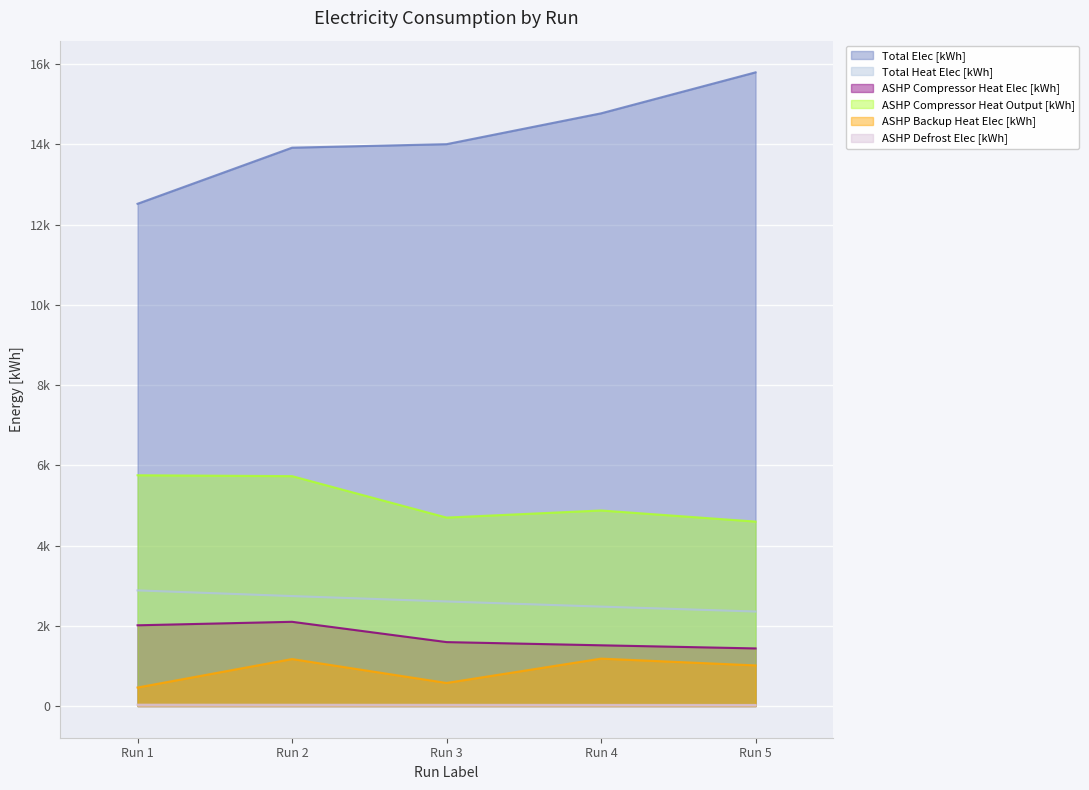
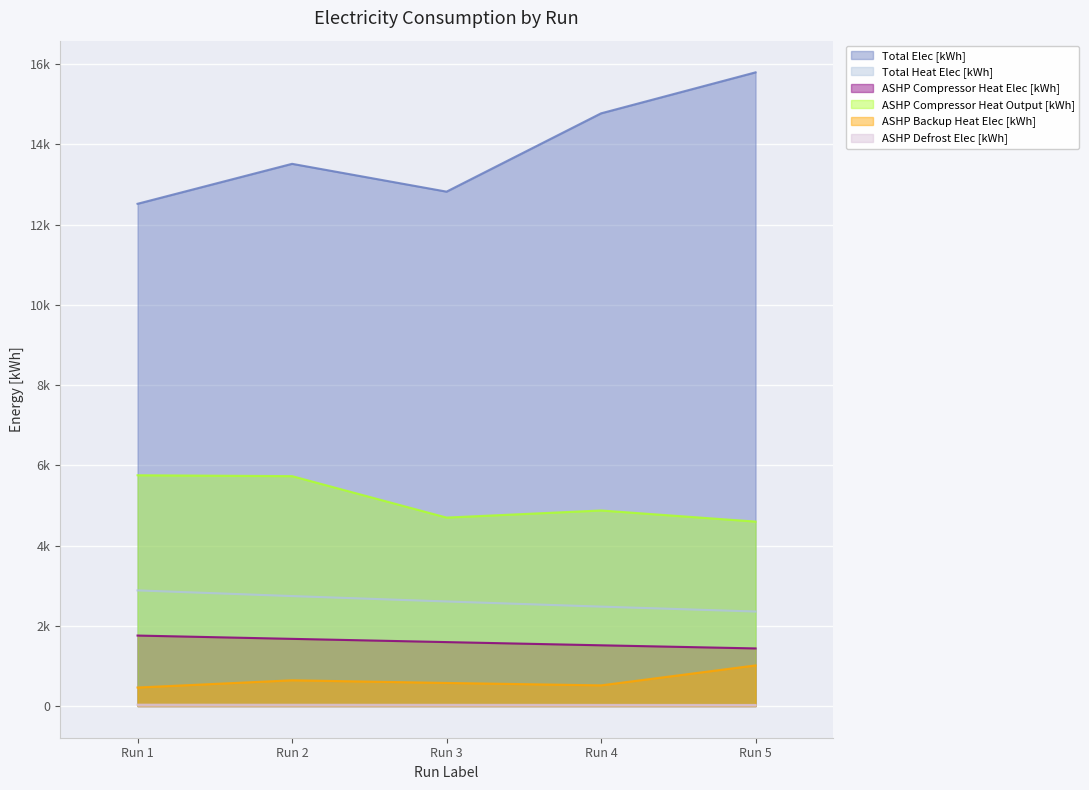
ASHP Compressor Heat Elec [kWh], Run 1: 2000 -> 1800
Total Elec [kWh], Run 2: 13900 -> 13500
ASHP Compressor Heat Elec [kWh], Run 2: 2100 -> 1700
ASHP Backup Heat Elec [kWh], Run 2: 1200 -> 600
Total Elec [kWh], Run 3: 14000 -> 12800
ASHP Backup Heat Elec [kWh], Run 4: 1200 -> 500
